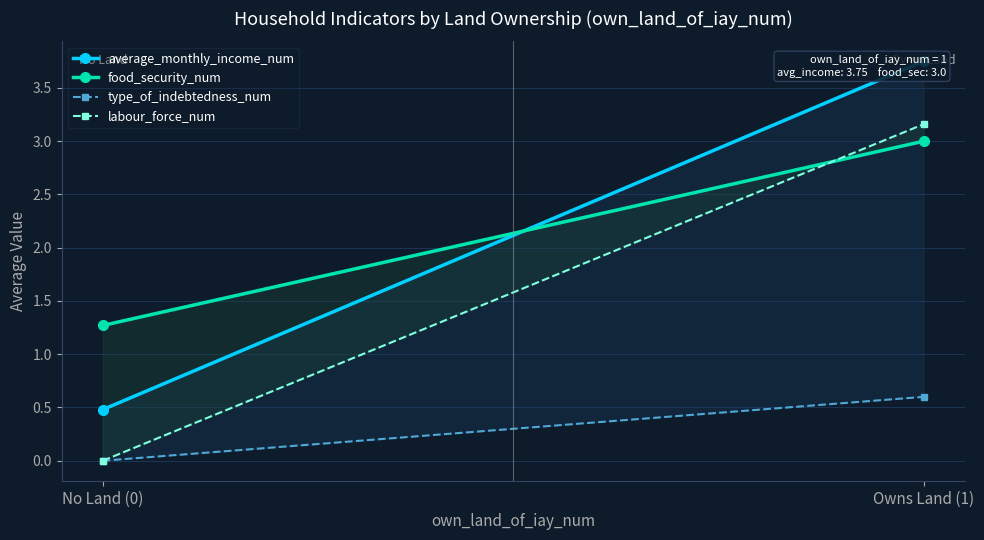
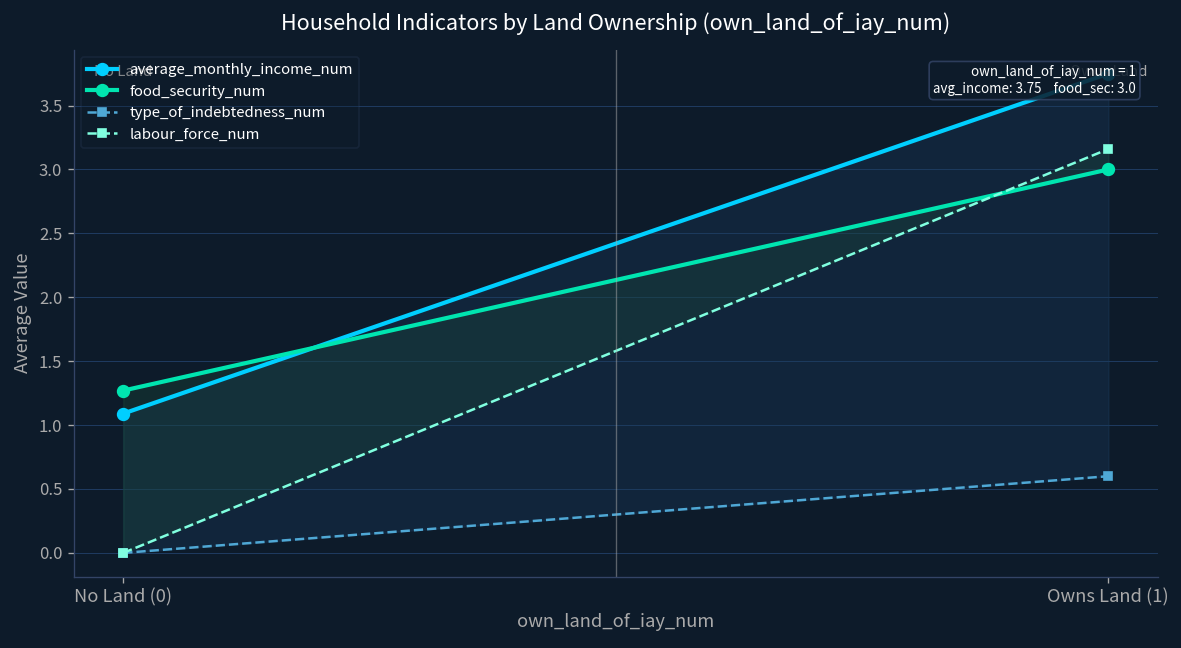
average_monthly_income_num, No Land (0): 0.48 -> 1.09
